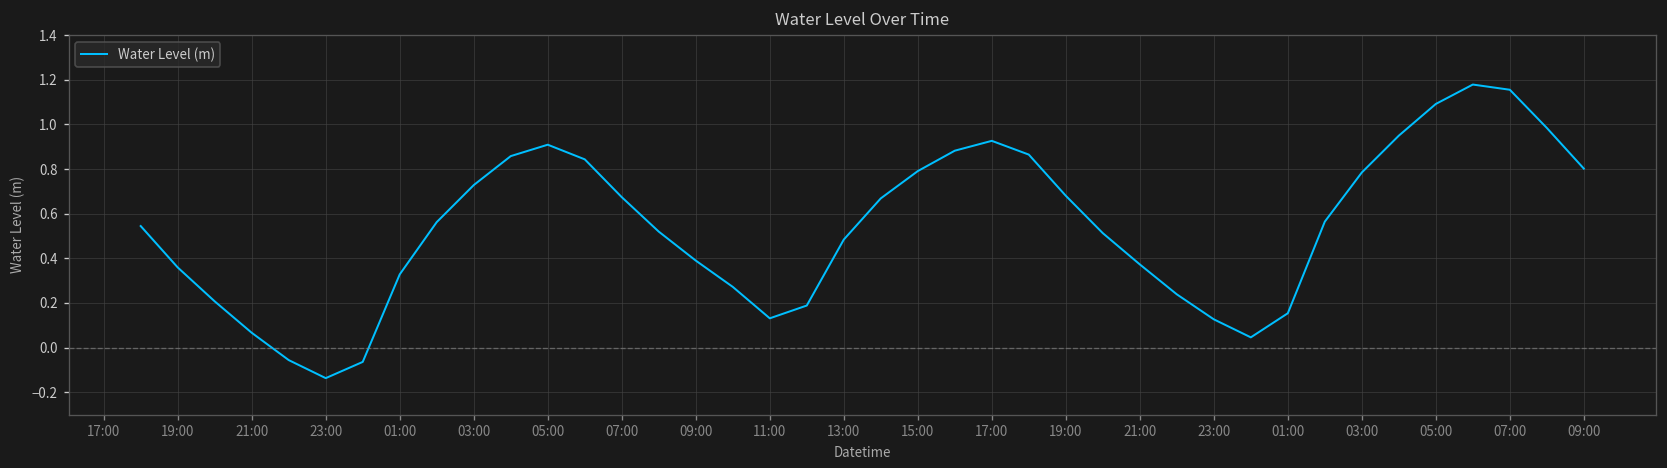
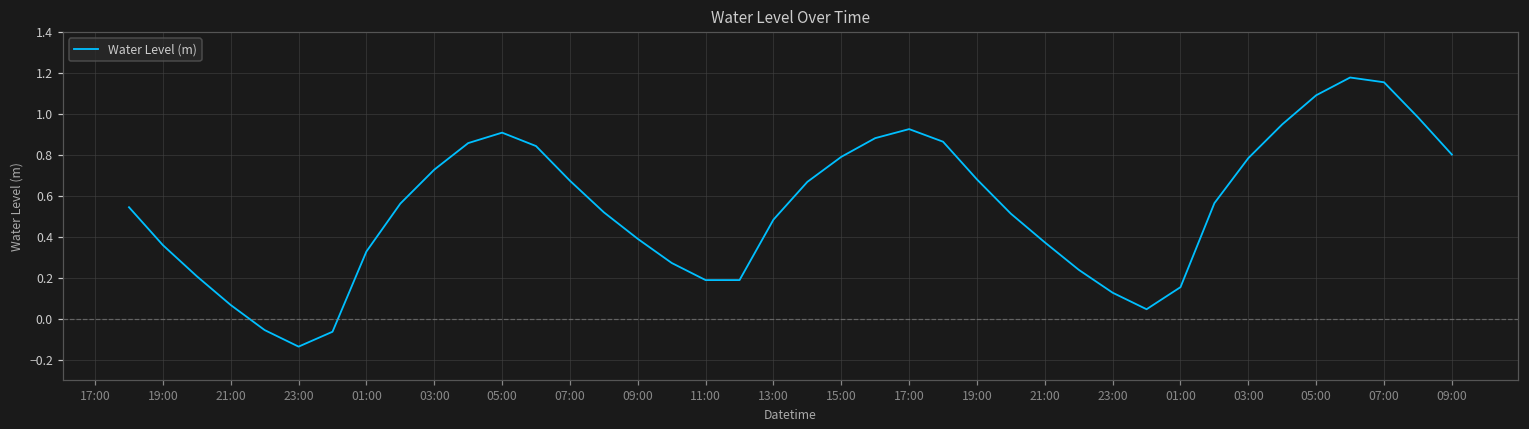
11:00: 0.13 -> 0.19
